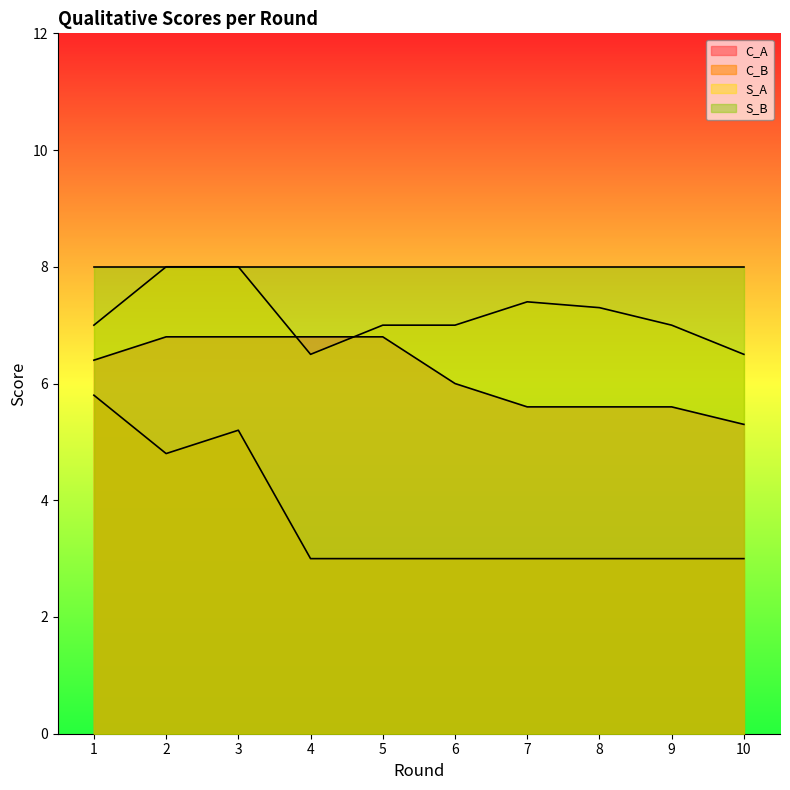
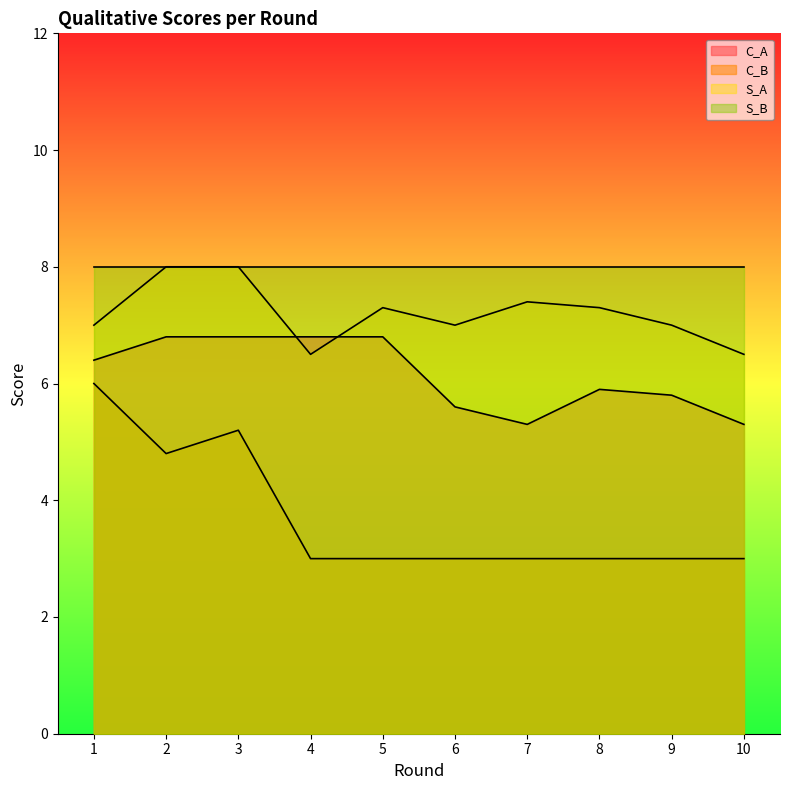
C_B, 1: 5.8 -> 6.0
S_A, 5: 7.0 -> 7.3
C_A, 6: 6.0 -> 5.6
C_A, 7: 5.6 -> 5.3
C_A, 8: 5.6 -> 5.9
C_A, 9: 5.6 -> 5.8
